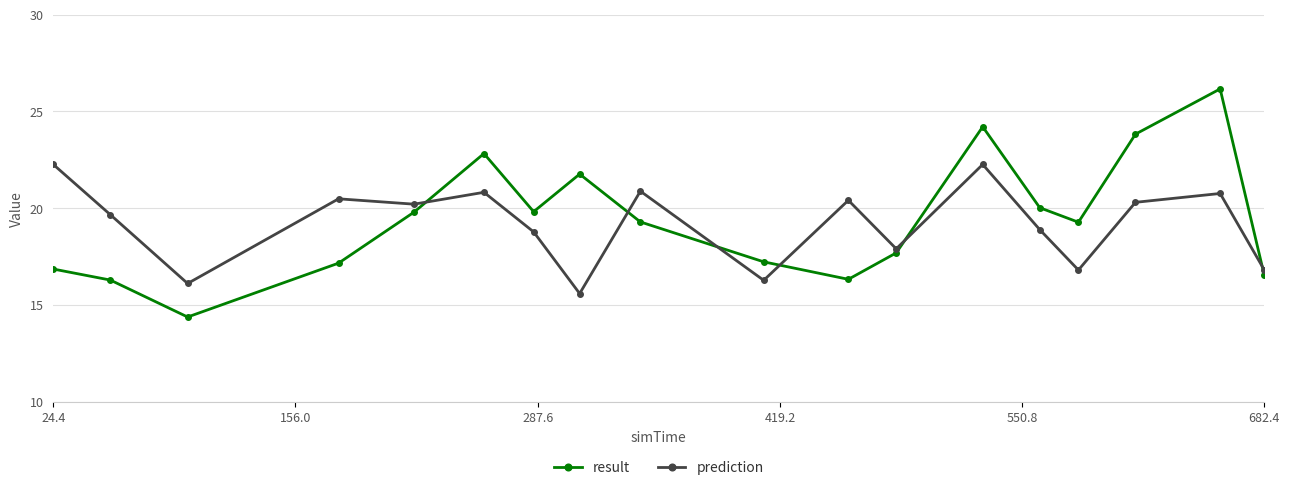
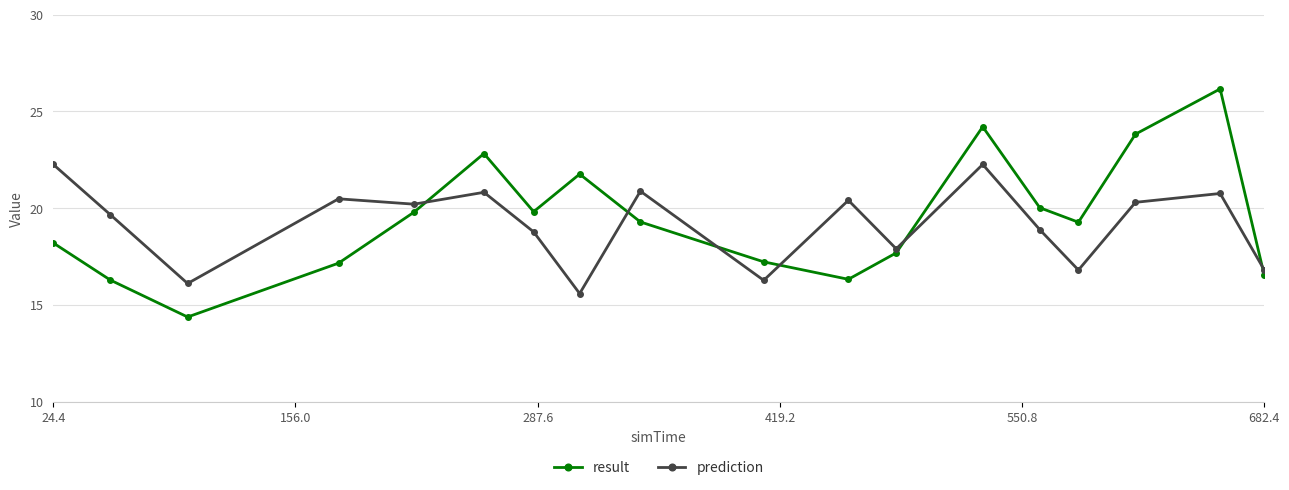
result, 24.4: 16.9 -> 18.2
